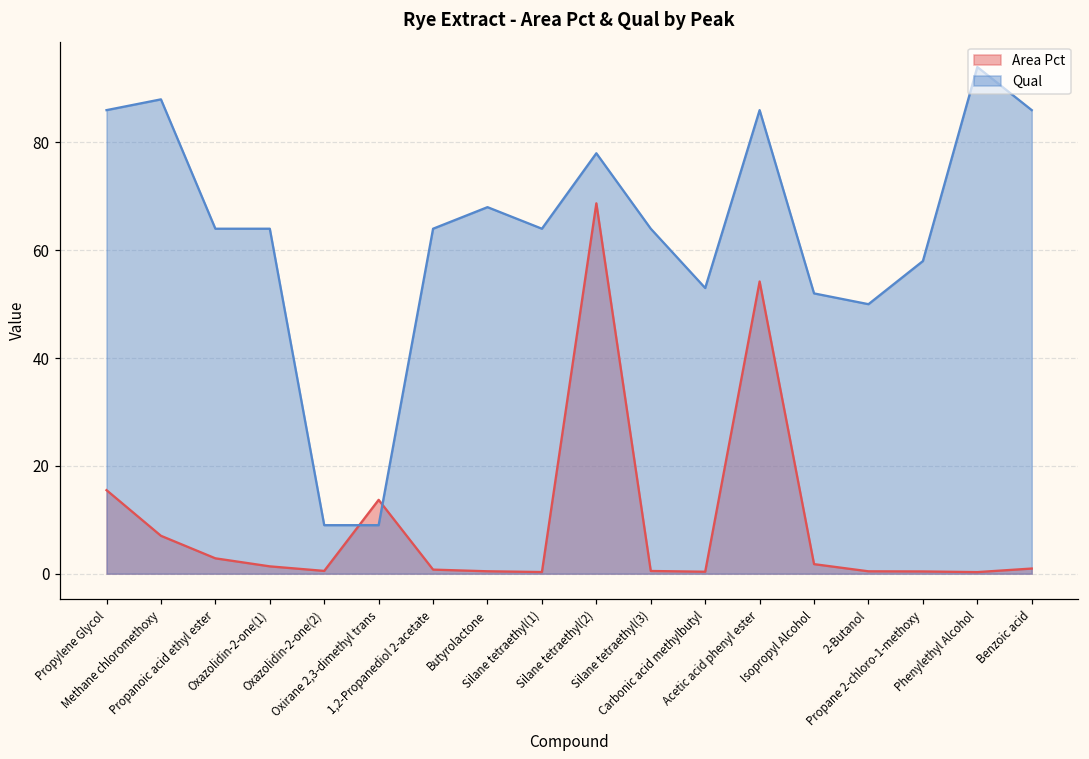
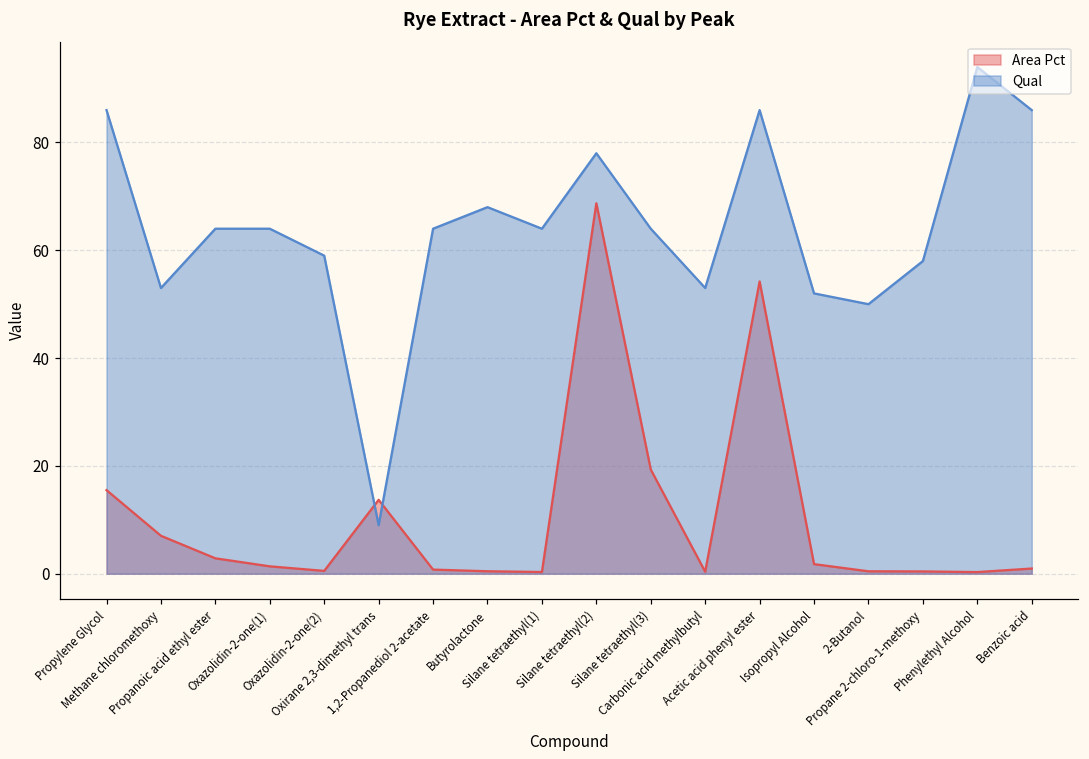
Qual, Methane chloromethoxy: 88 -> 53
Qual, Oxazolidin-2-one(2): 9 -> 59
Area Pct, Silane tetraethyl(3): 1 -> 19
